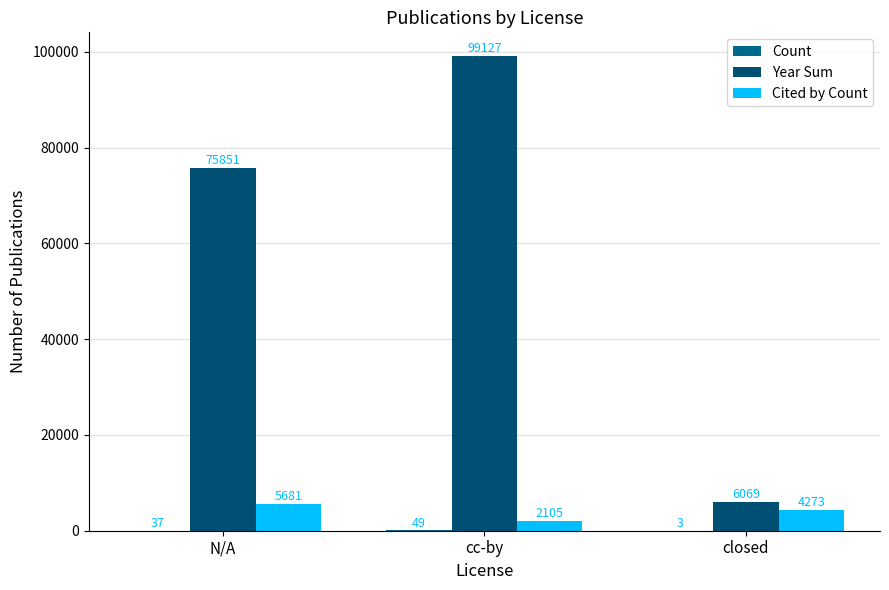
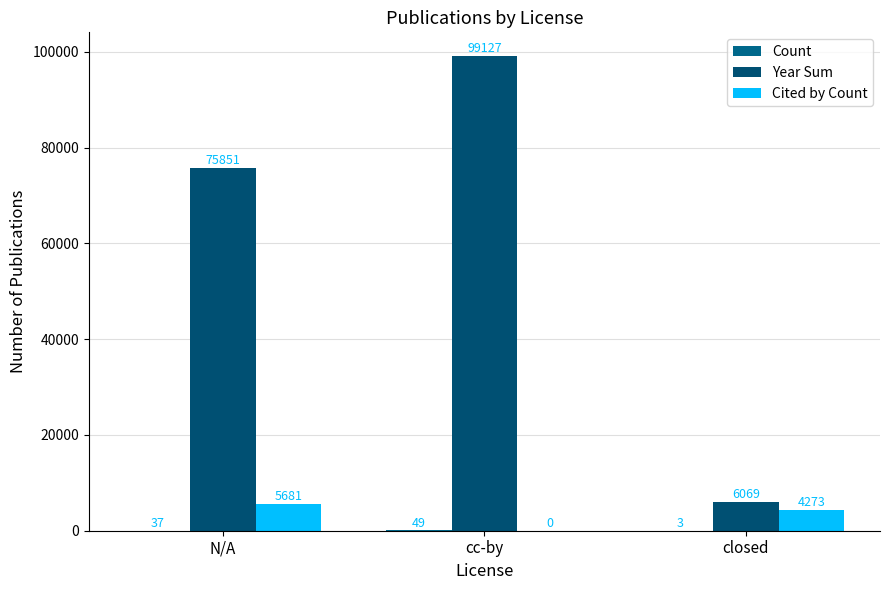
Cited by Count, cc-by: 2105 -> 0
